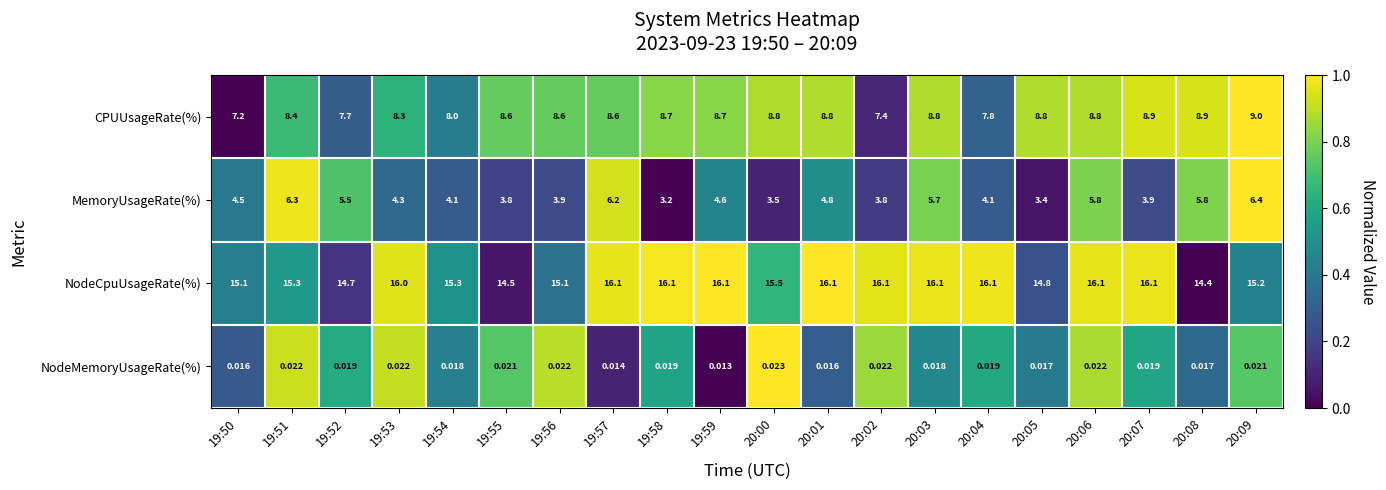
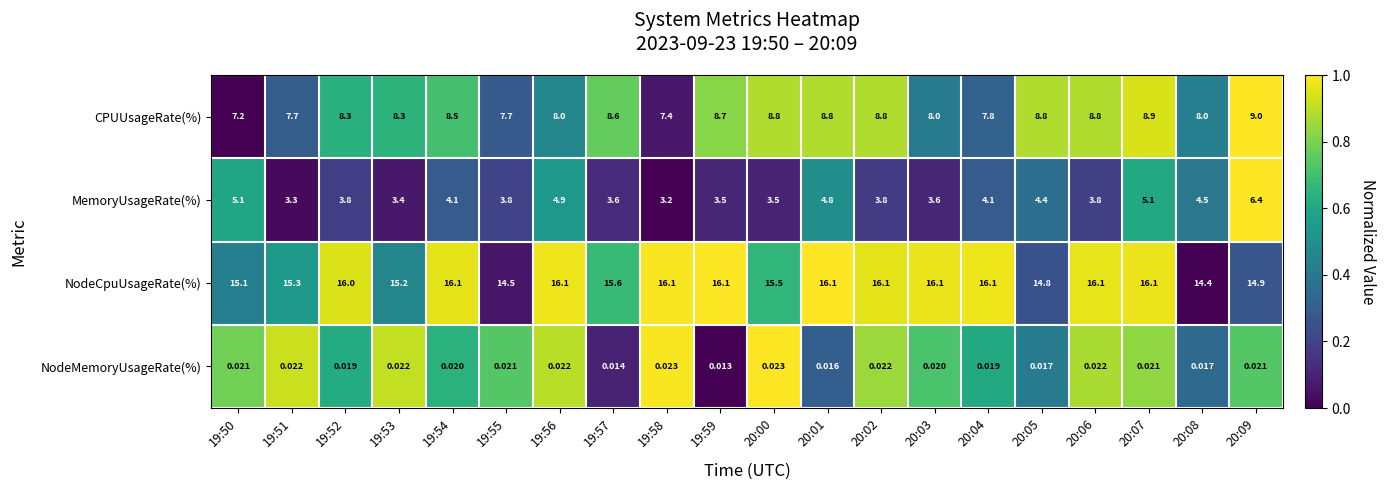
CPUUsageRate(%), 19:51: 8.4 -> 7.7
CPUUsageRate(%), 19:52: 7.7 -> 8.3
CPUUsageRate(%), 19:54: 8.0 -> 8.5
CPUUsageRate(%), 19:55: 8.6 -> 7.7
CPUUsageRate(%), 19:56: 8.6 -> 8.0
CPUUsageRate(%), 19:58: 8.7 -> 7.4
CPUUsageRate(%), 20:02: 7.4 -> 8.8
CPUUsageRate(%), 20:03: 8.8 -> 8.0
CPUUsageRate(%), 20:08: 8.9 -> 8.0
MemoryUsageRate(%), 19:50: 4.5 -> 5.1
MemoryUsageRate(%), 19:51: 6.3 -> 3.3
MemoryUsageRate(%), 19:52: 5.5 -> 3.8
MemoryUsageRate(%), 19:53: 4.3 -> 3.4
MemoryUsageRate(%), 19:56: 3.9 -> 4.9
MemoryUsageRate(%), 19:57: 6.2 -> 3.6
MemoryUsageRate(%), 19:59: 4.6 -> 3.5
MemoryUsageRate(%), 20:03: 5.7 -> 3.6
MemoryUsageRate(%), 20:05: 3.4 -> 4.4
MemoryUsageRate(%), 20:06: 5.8 -> 3.8
MemoryUsageRate(%), 20:07: 3.9 -> 5.1
MemoryUsageRate(%), 20:08: 5.8 -> 4.5
NodeCpuUsageRate(%), 19:52: 14.7 -> 16.0
NodeCpuUsageRate(%), 19:53: 16.0 -> 15.2
NodeCpuUsageRate(%), 19:54: 15.3 -> 16.1
NodeCpuUsageRate(%), 19:56: 15.1 -> 16.1
NodeCpuUsageRate(%), 19:57: 16.1 -> 15.6
NodeCpuUsageRate(%), 20:09: 15.2 -> 14.9
NodeMemoryUsageRate(%), 19:50: 0.016 -> 0.021
NodeMemoryUsageRate(%), 19:54: 0.018 -> 0.020
NodeMemoryUsageRate(%), 19:58: 0.019 -> 0.023
NodeMemoryUsageRate(%), 20:03: 0.018 -> 0.020
NodeMemoryUsageRate(%), 20:07: 0.019 -> 0.021
